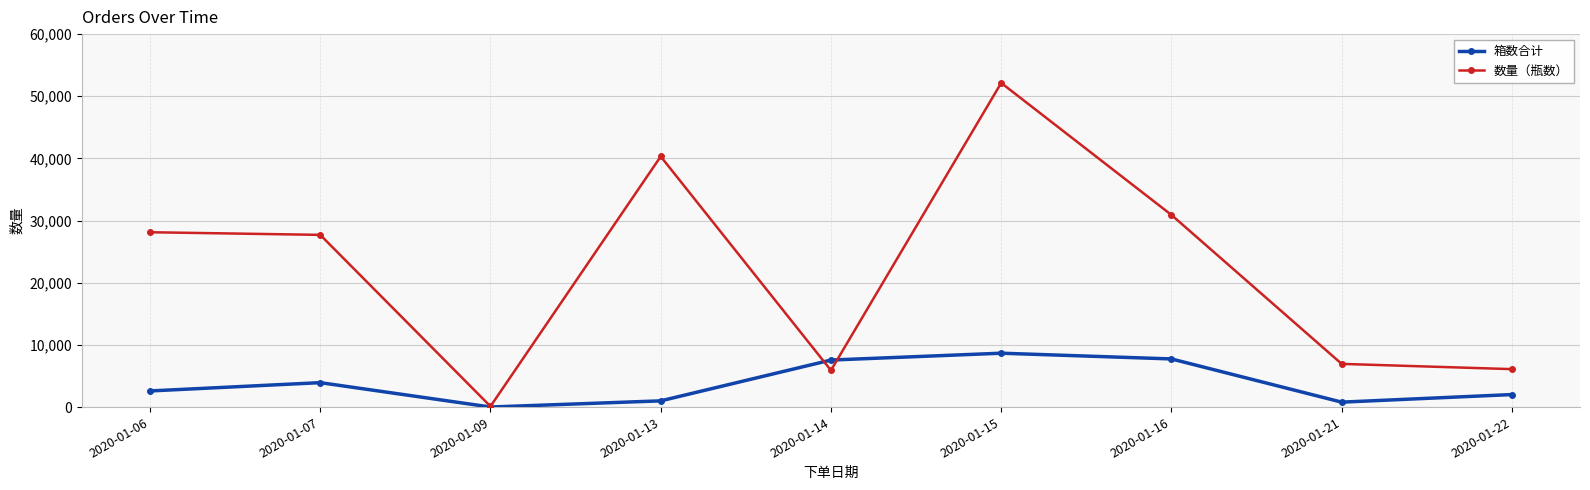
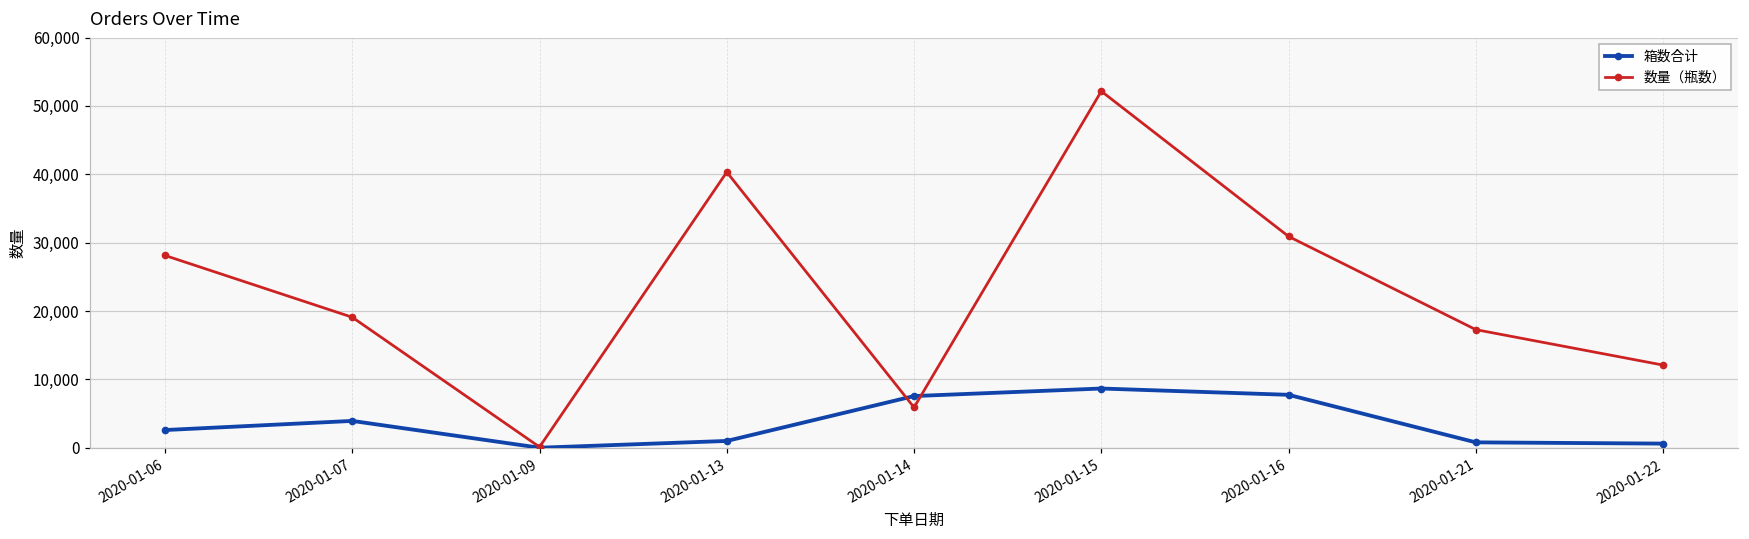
数量（瓶数）, 2020-01-07: 28,000 -> 19,000
数量（瓶数）, 2020-01-21: 7,000 -> 17,000
箱数合计, 2020-01-22: 2,000 -> 1,000
数量（瓶数）, 2020-01-22: 6,000 -> 12,000
